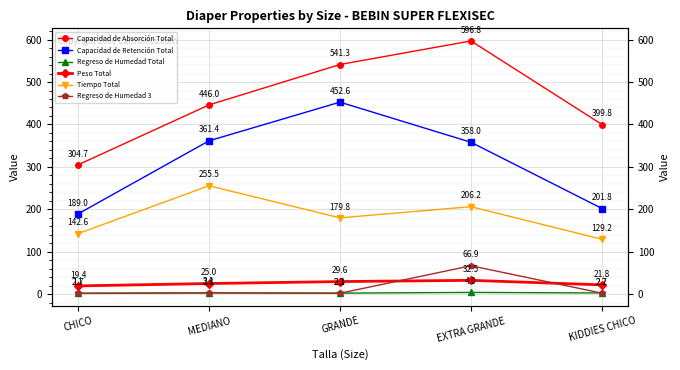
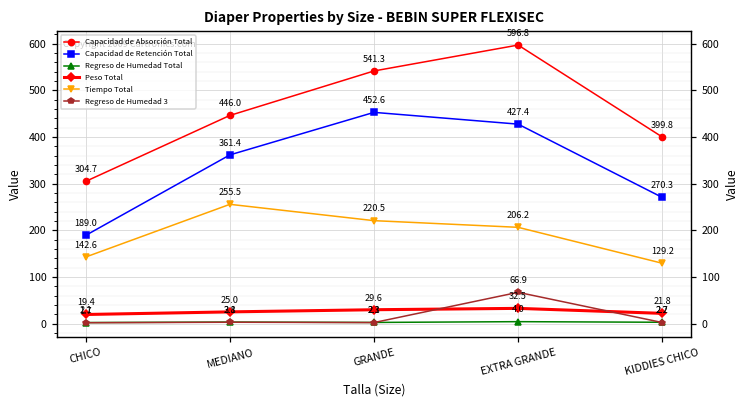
Tiempo Total, GRANDE: 179.8 -> 220.5
Capacidad de Retención Total, EXTRA GRANDE: 358.0 -> 427.4
Capacidad de Retención Total, KIDDIES CHICO: 201.8 -> 270.3
